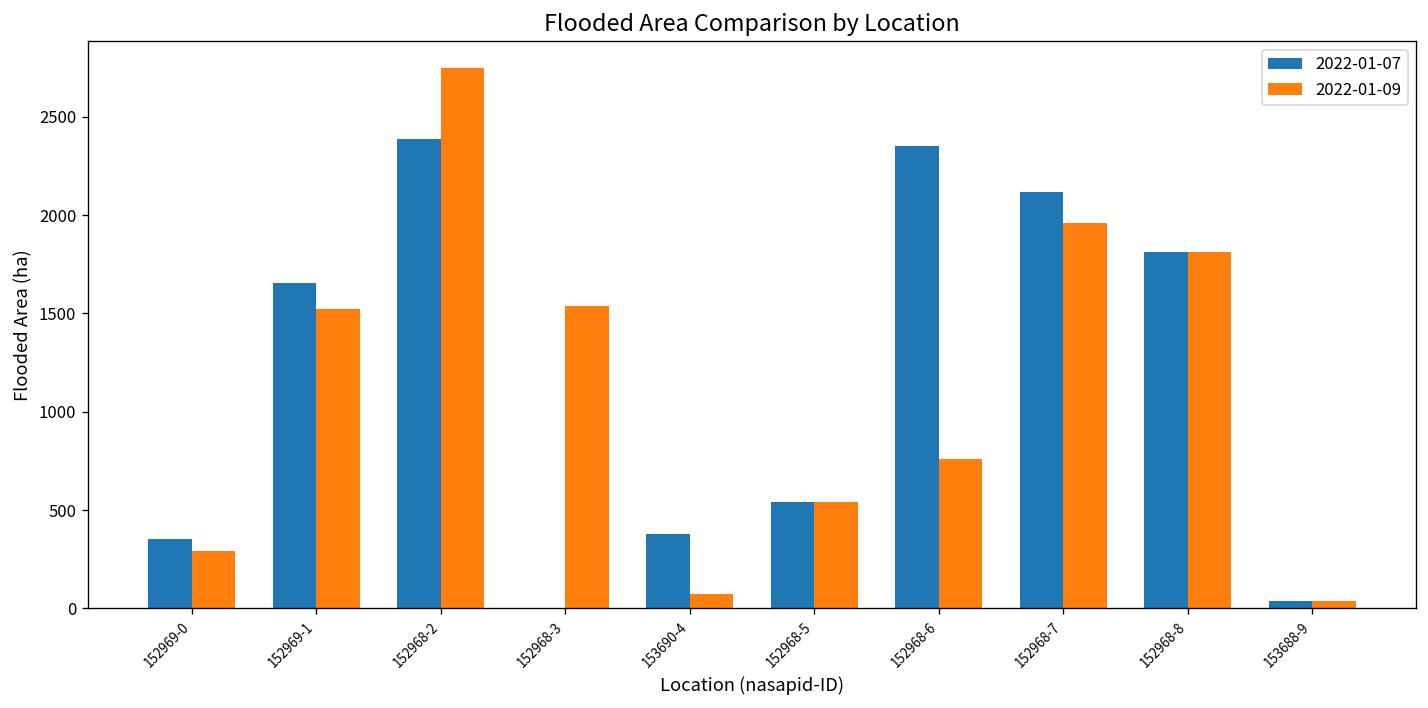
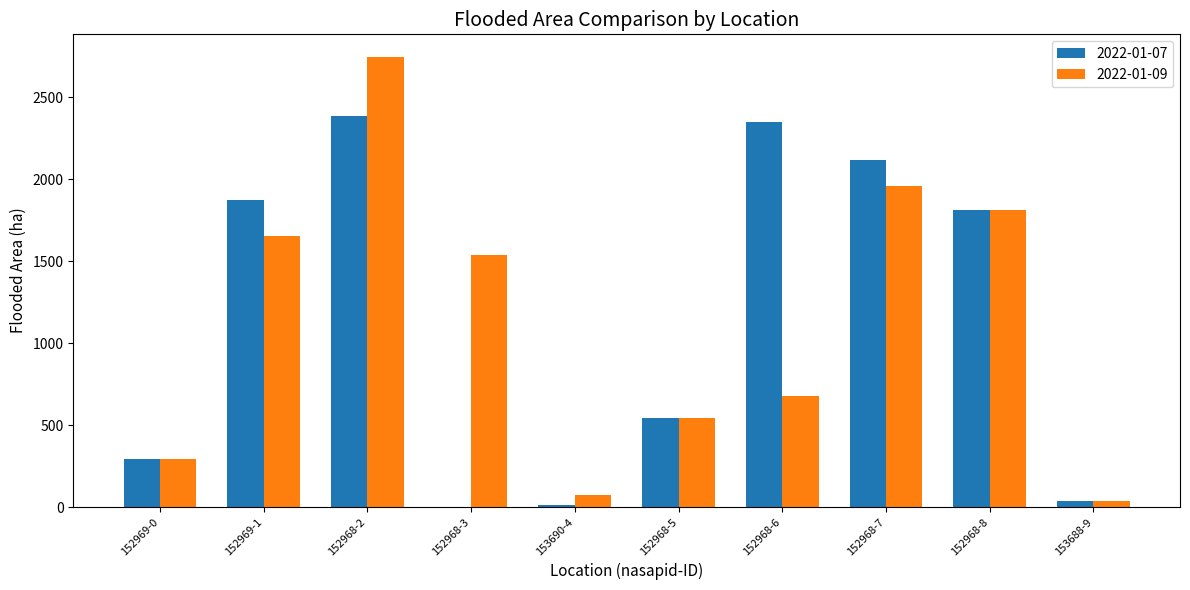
2022-01-07, 152969-0: 350 -> 290
2022-01-07, 152969-1: 1660 -> 1870
2022-01-09, 152969-1: 1520 -> 1660
2022-01-07, 153690-4: 380 -> 10
2022-01-09, 152968-6: 760 -> 670
